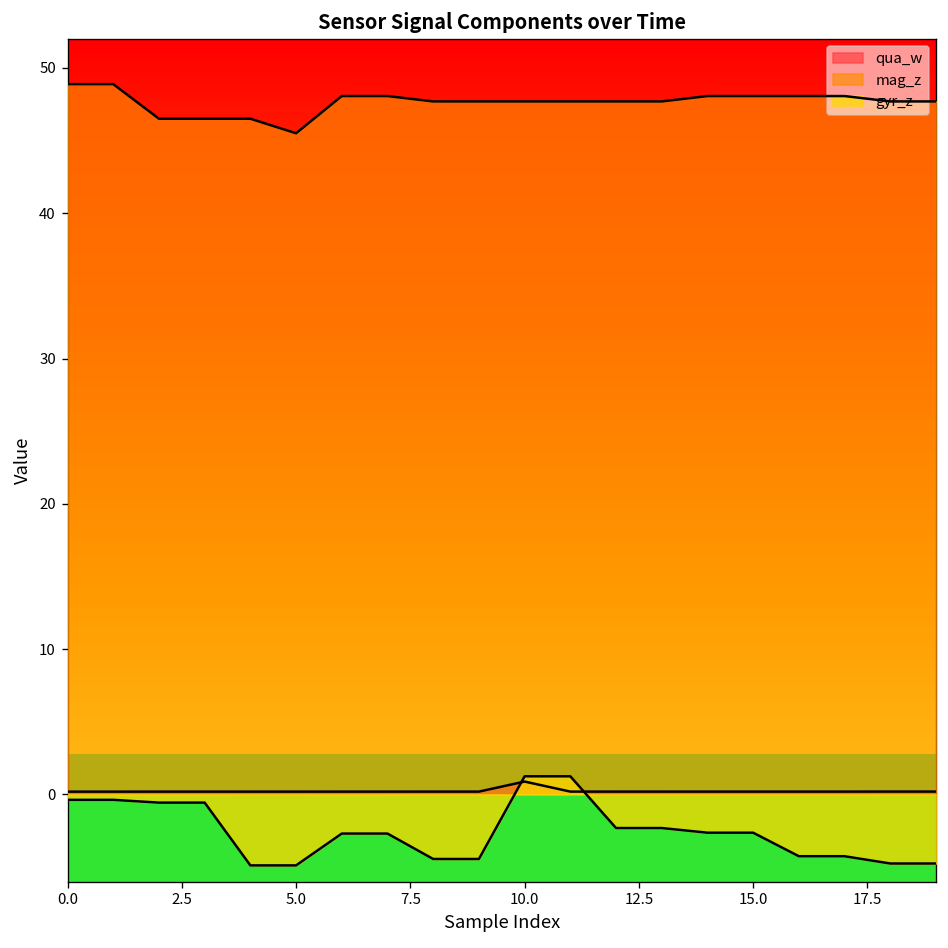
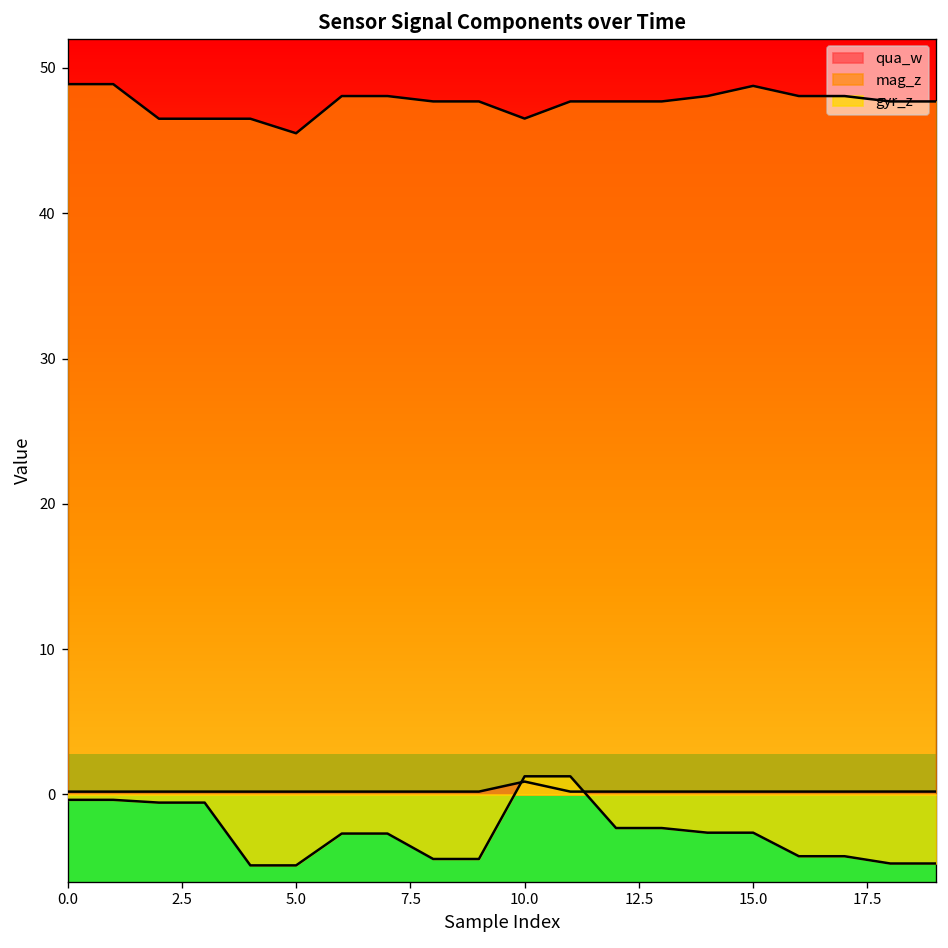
mag_z, 10.0: 47.7 -> 46.5
mag_z, 15.0: 48.1 -> 48.8
